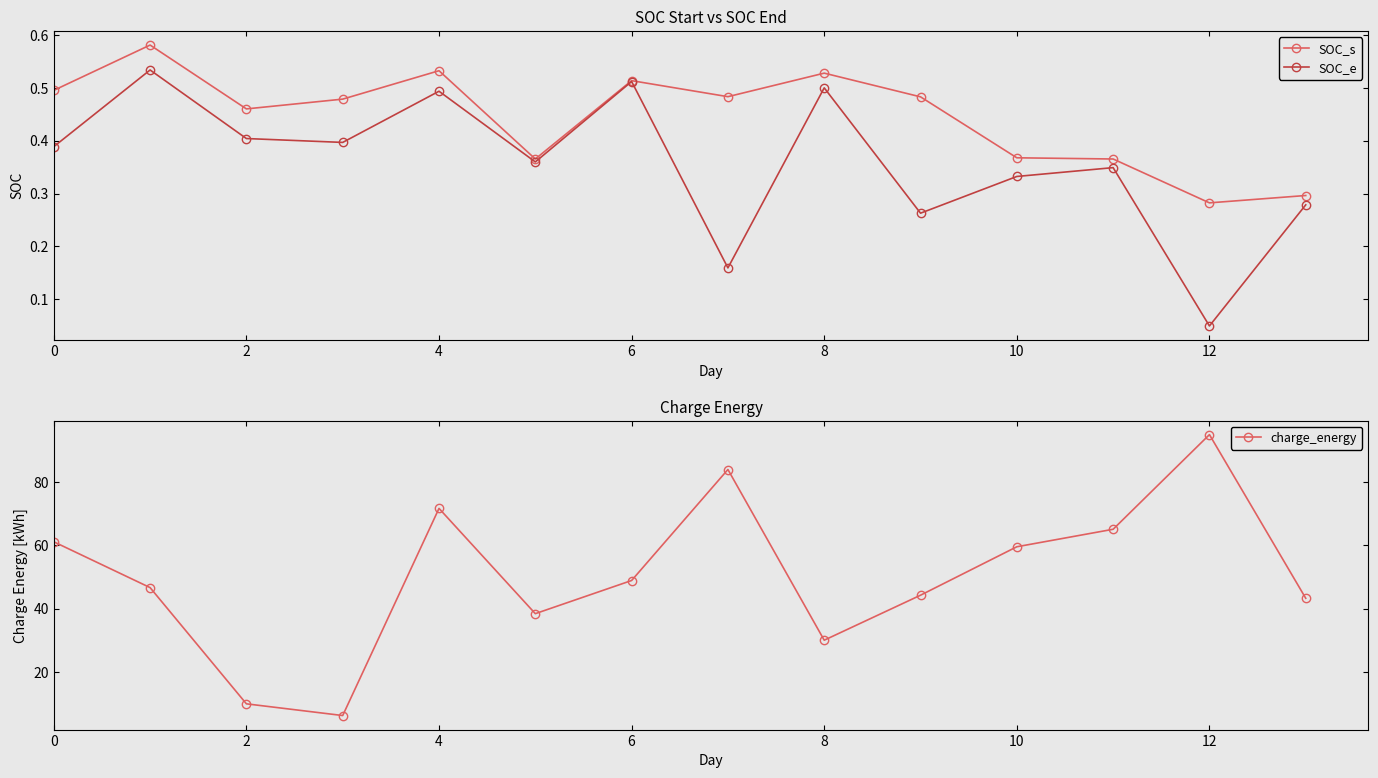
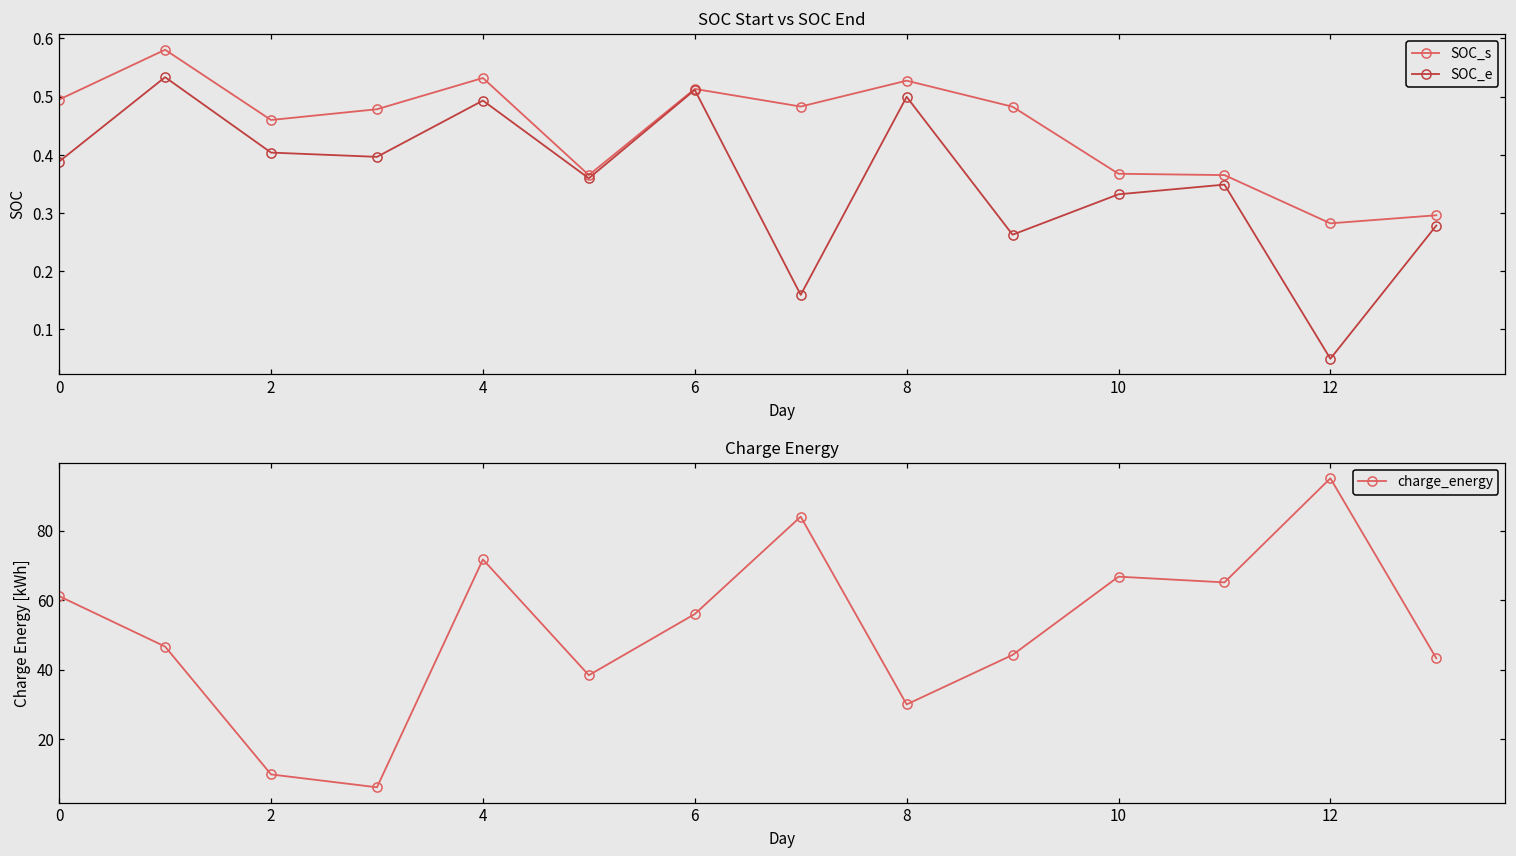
Charge Energy, 6: 49 -> 56
Charge Energy, 10: 60 -> 67
